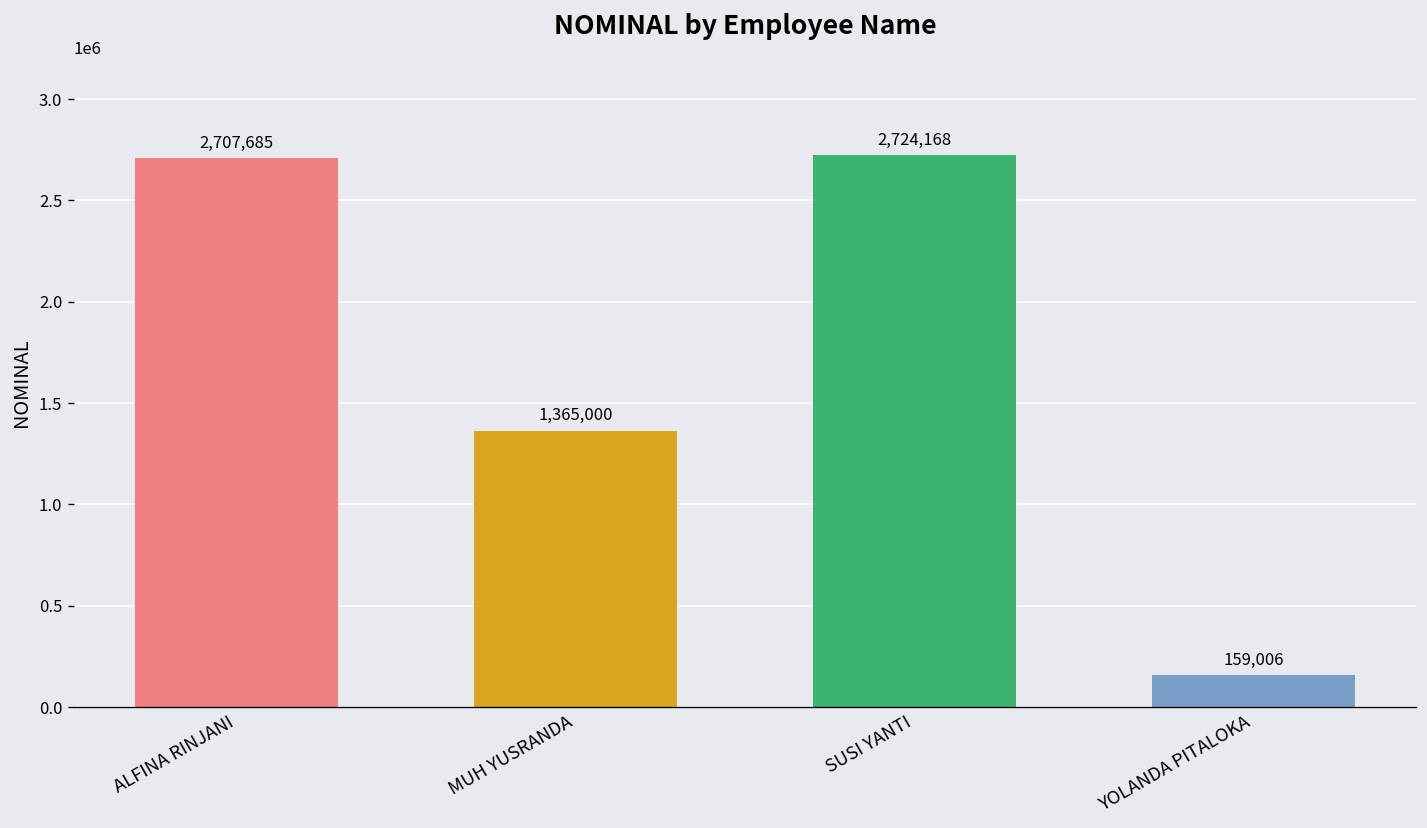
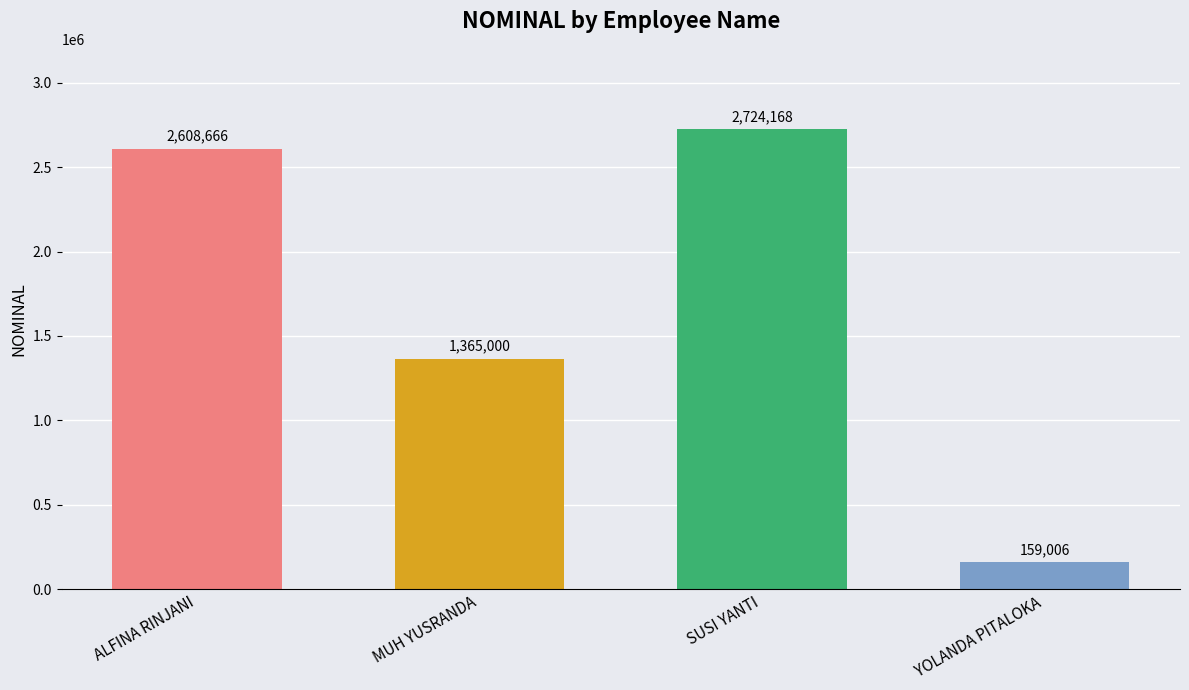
ALFINA RINJANI: 2,707,685 -> 2,608,666
